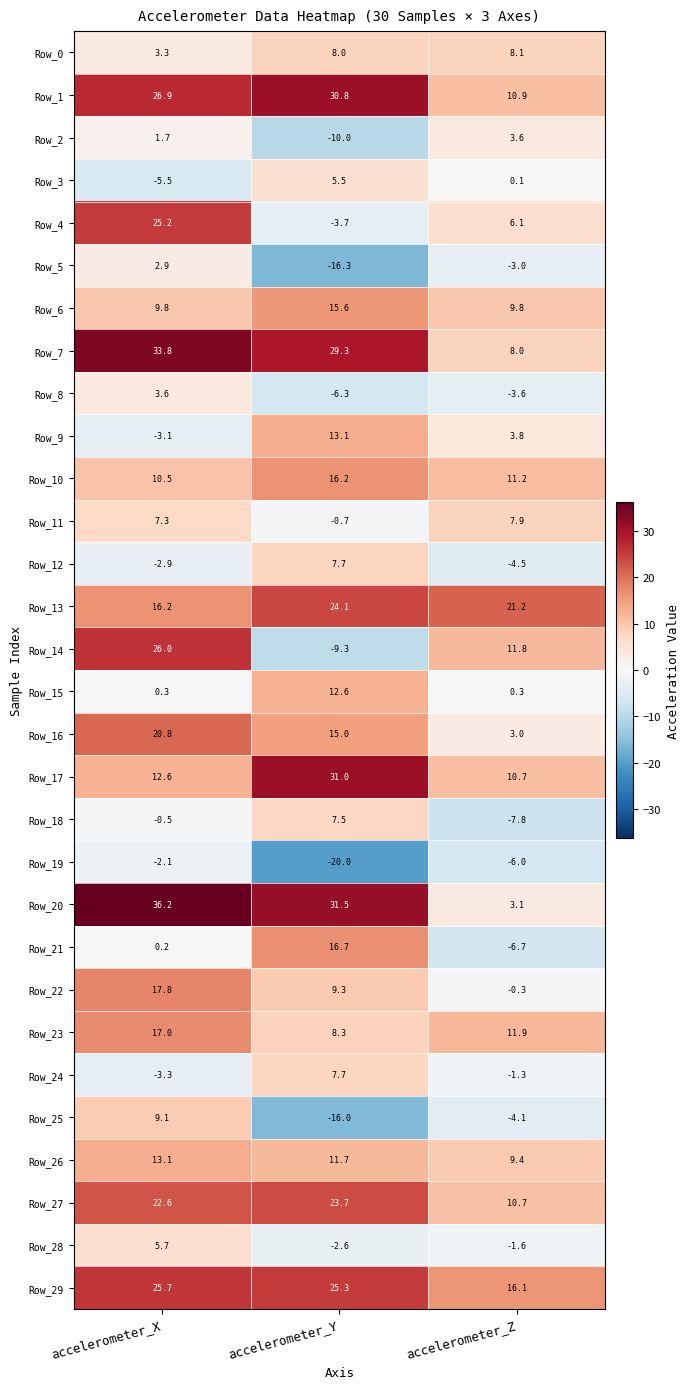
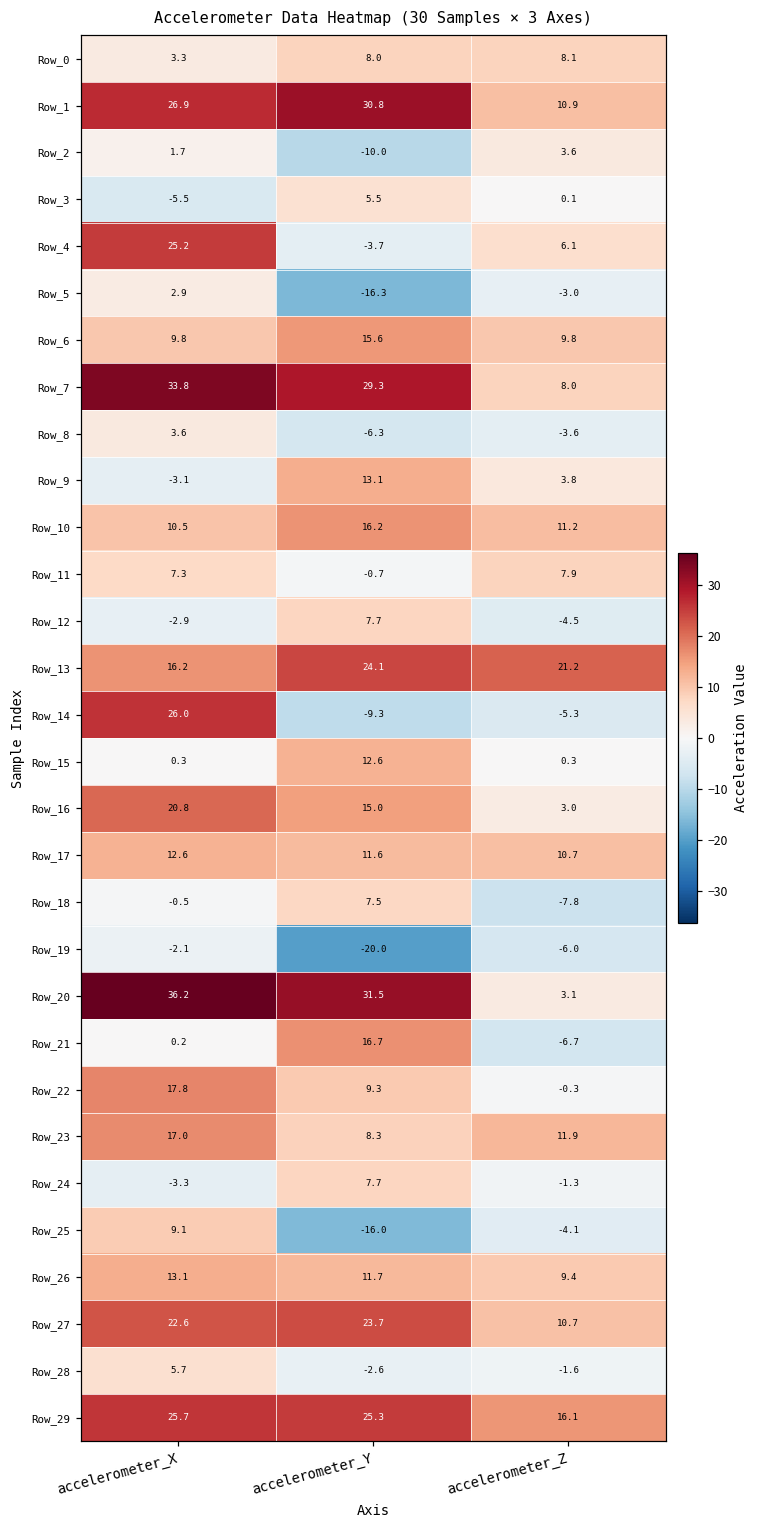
Row_14, accelerometer_Z: 11.8 -> -5.3
Row_17, accelerometer_Y: 31.0 -> 11.6
